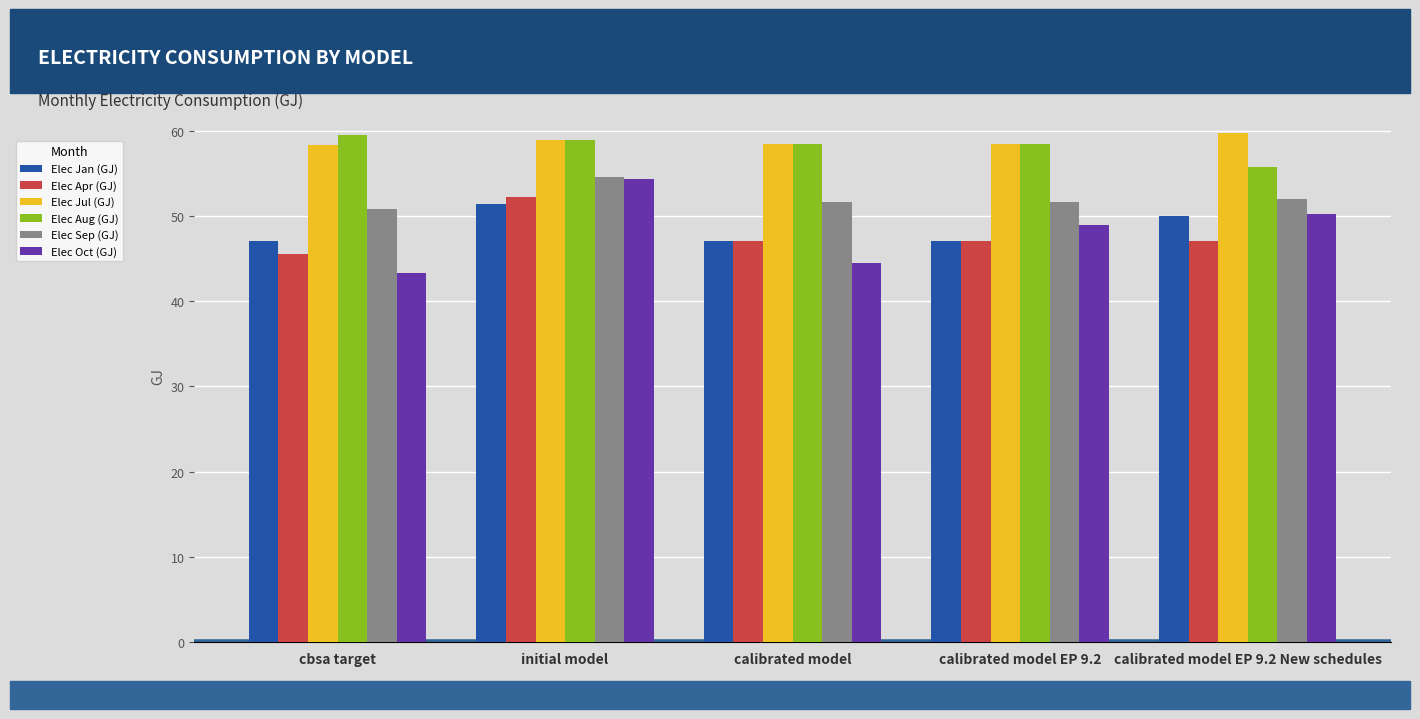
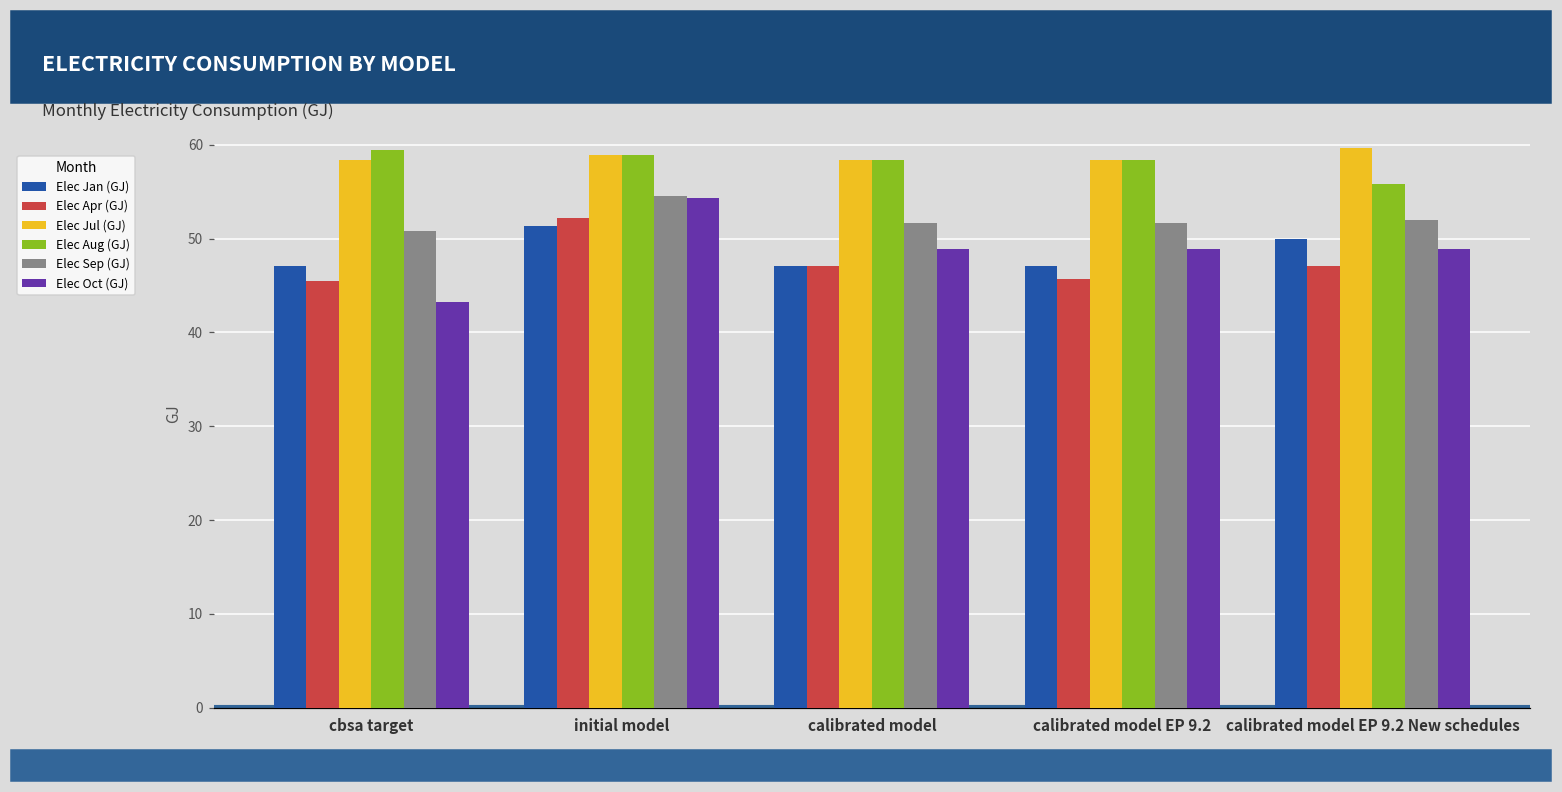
Elec Oct (GJ), calibrated model: 44 -> 49
Elec Apr (GJ), calibrated model EP 9.2: 47 -> 46
Elec Oct (GJ), calibrated model EP 9.2 New schedules: 50 -> 49
